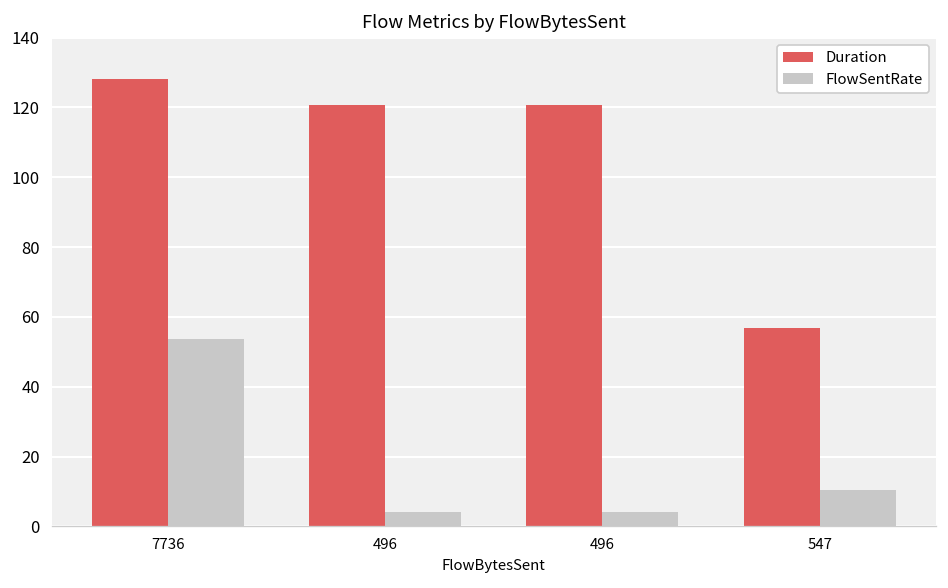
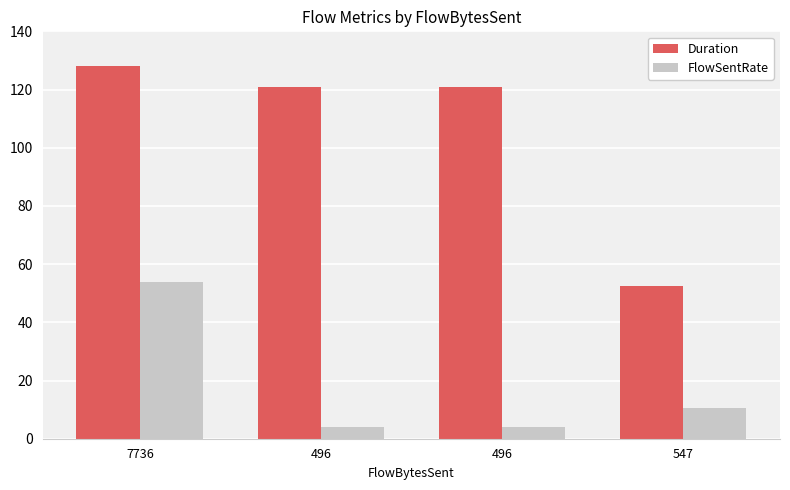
Duration, 547: 57 -> 53
